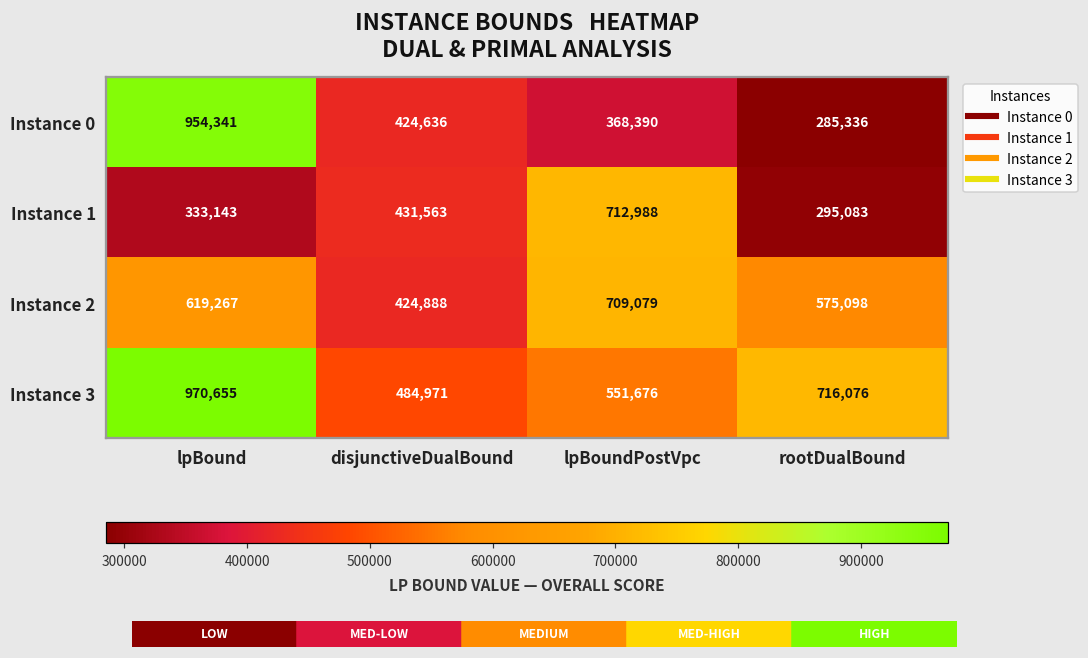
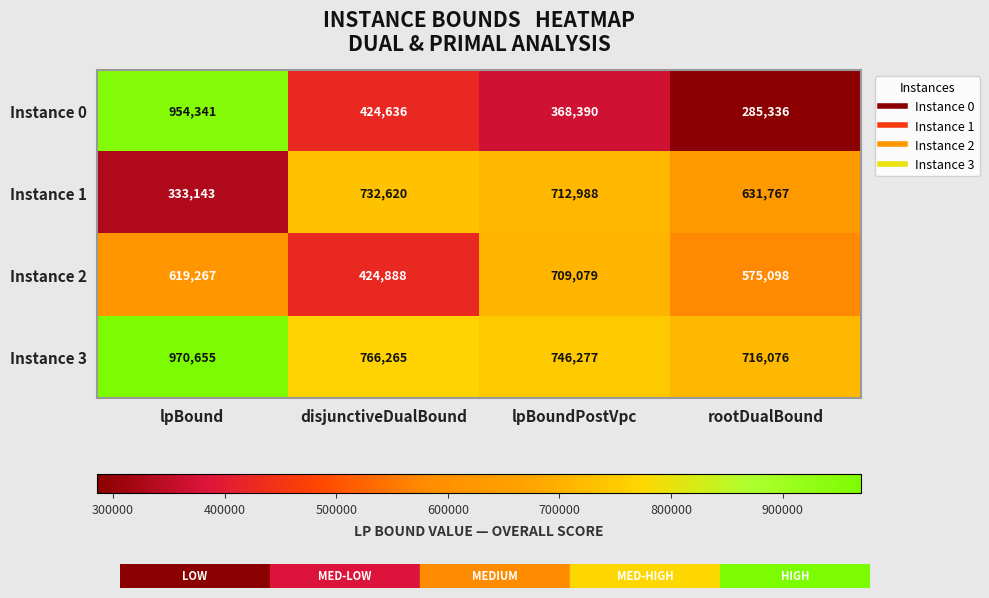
Instance 1, disjunctiveDualBound: 431,563 -> 732,620
Instance 1, rootDualBound: 295,083 -> 631,767
Instance 3, disjunctiveDualBound: 484,971 -> 766,265
Instance 3, lpBoundPostVpc: 551,676 -> 746,277
